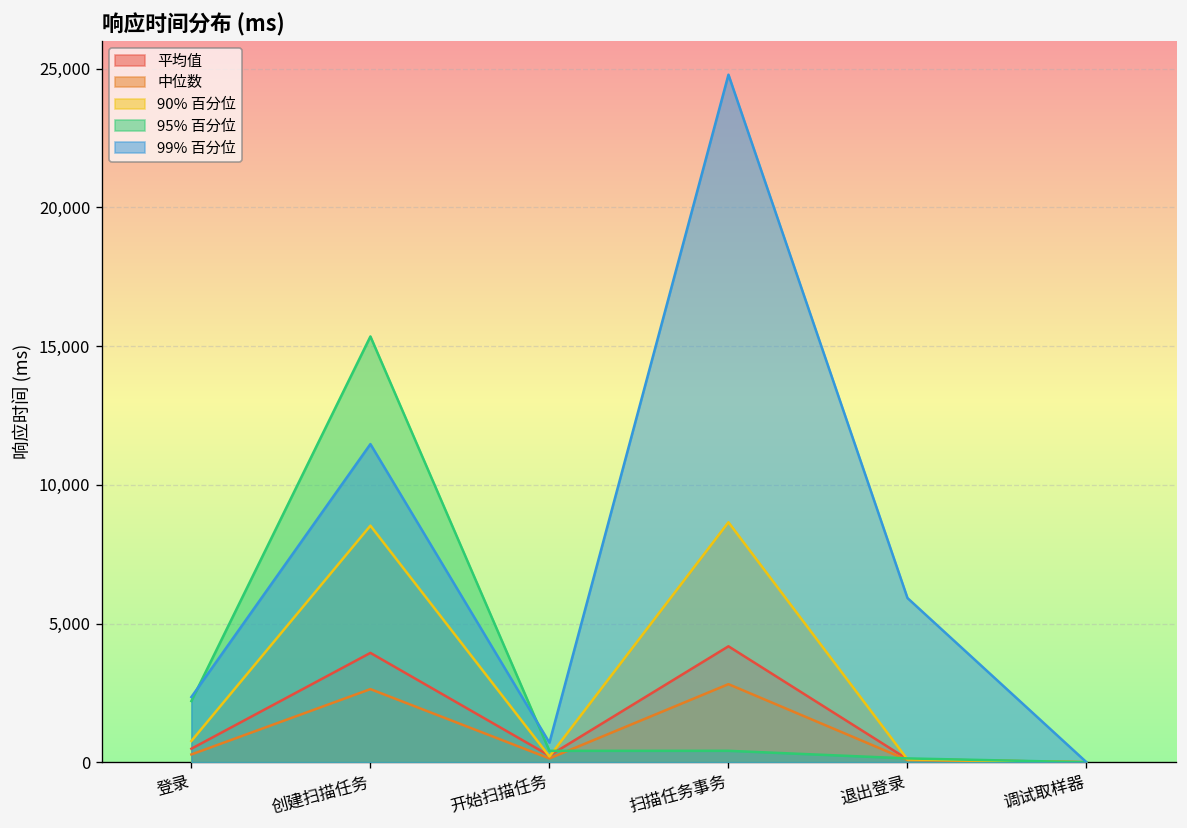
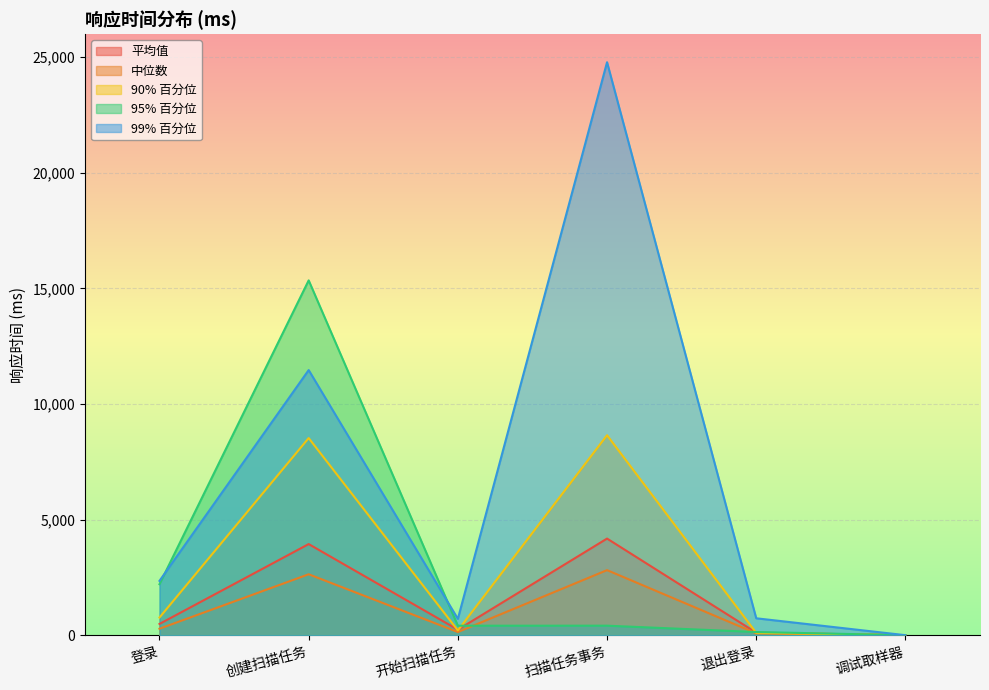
99% 百分位, 退出登录: 5,900 -> 700
